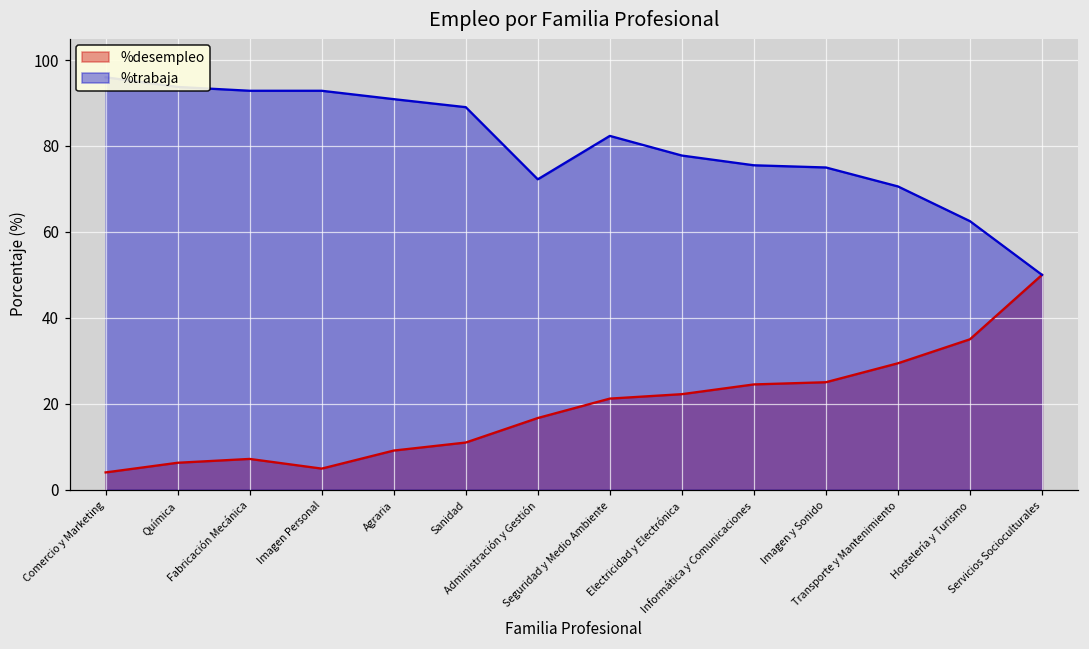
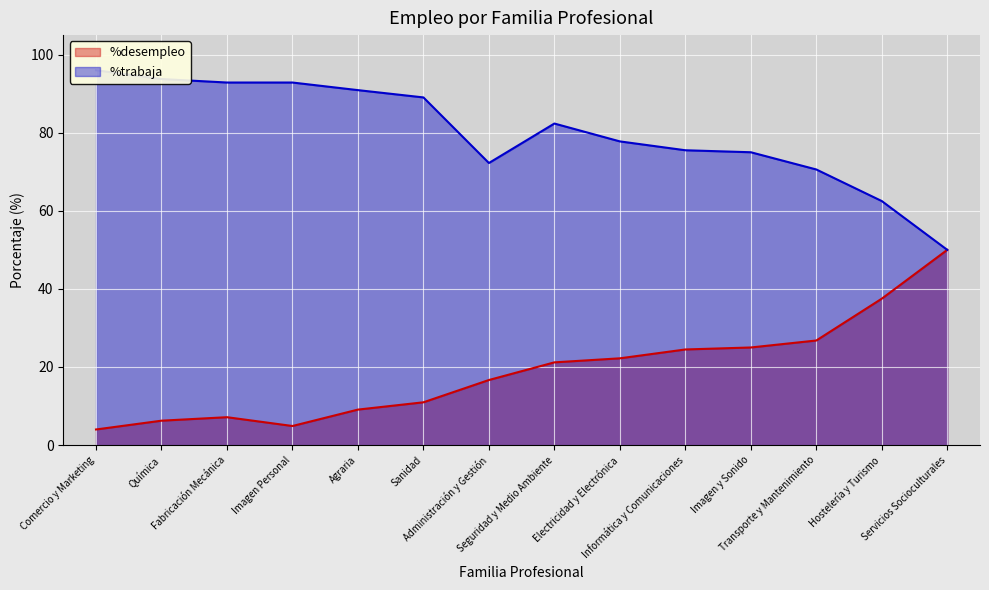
%desempleo, Transporte y Mantenimiento: 29 -> 27
%desempleo, Hostelería y Turismo: 35 -> 38
